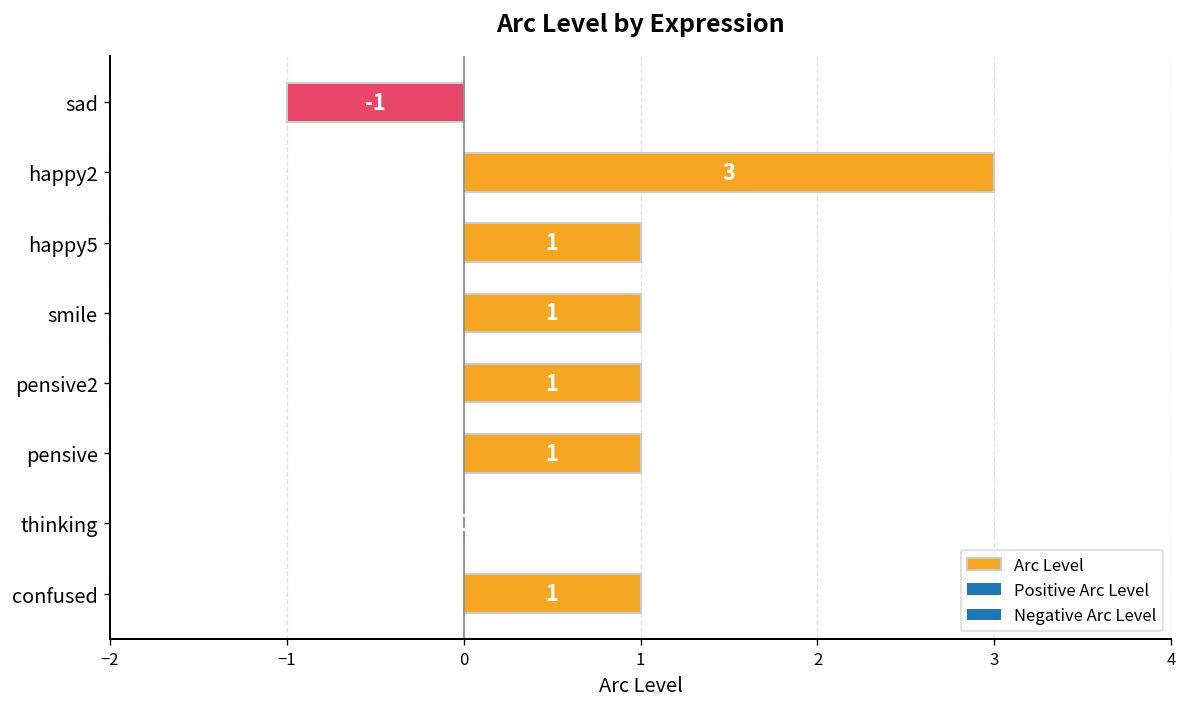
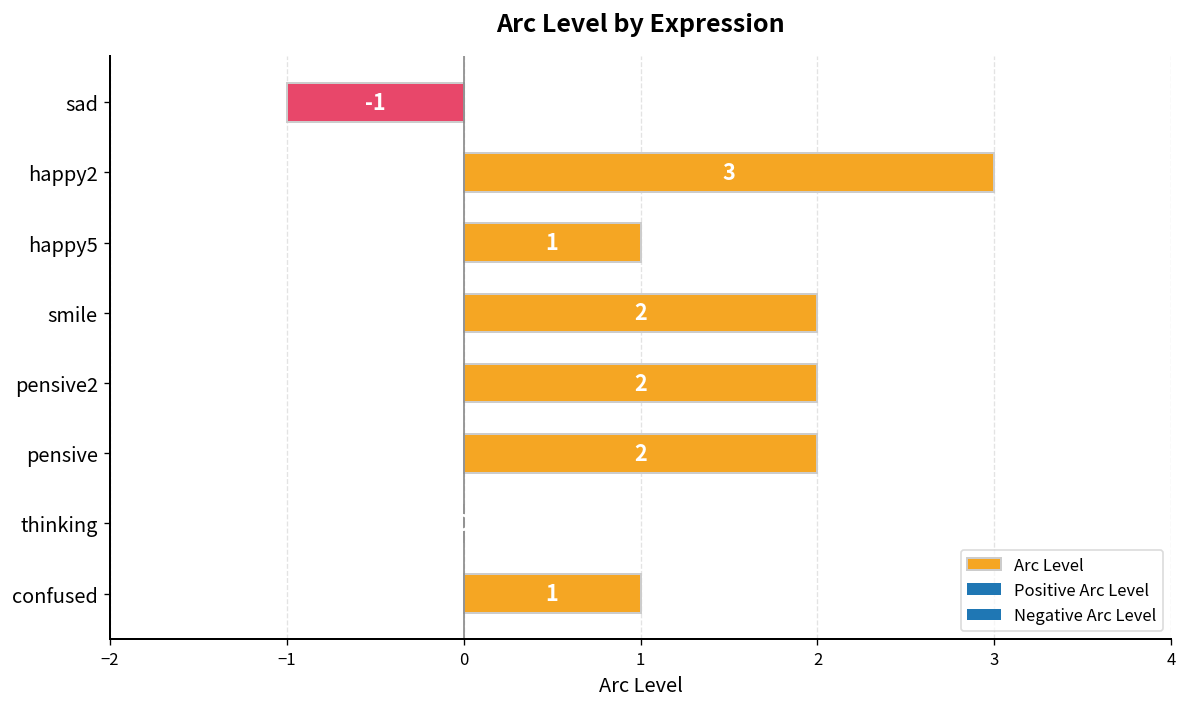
smile: 1 -> 2
pensive2: 1 -> 2
pensive: 1 -> 2
